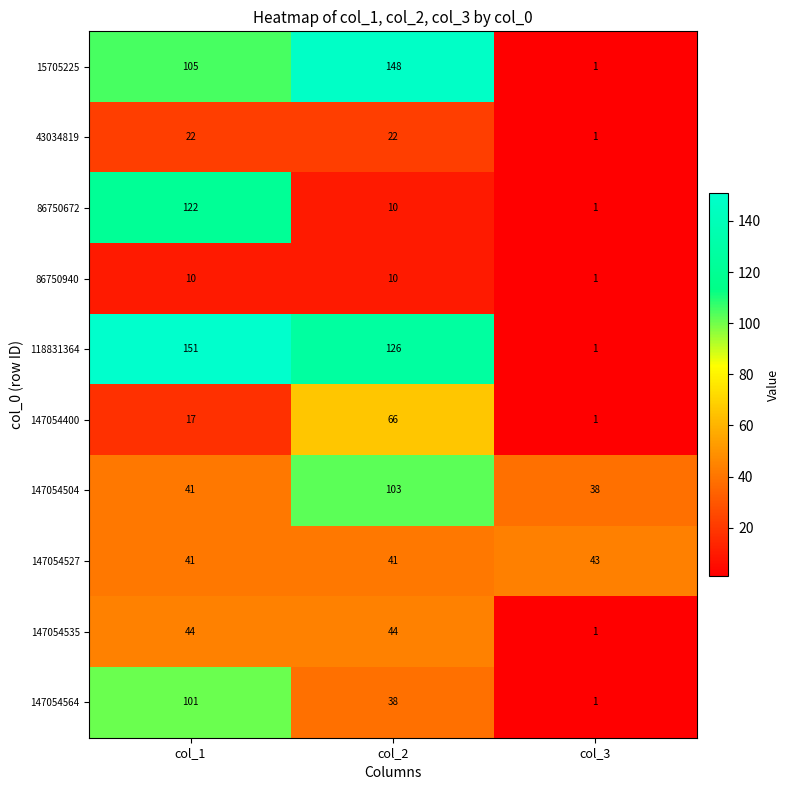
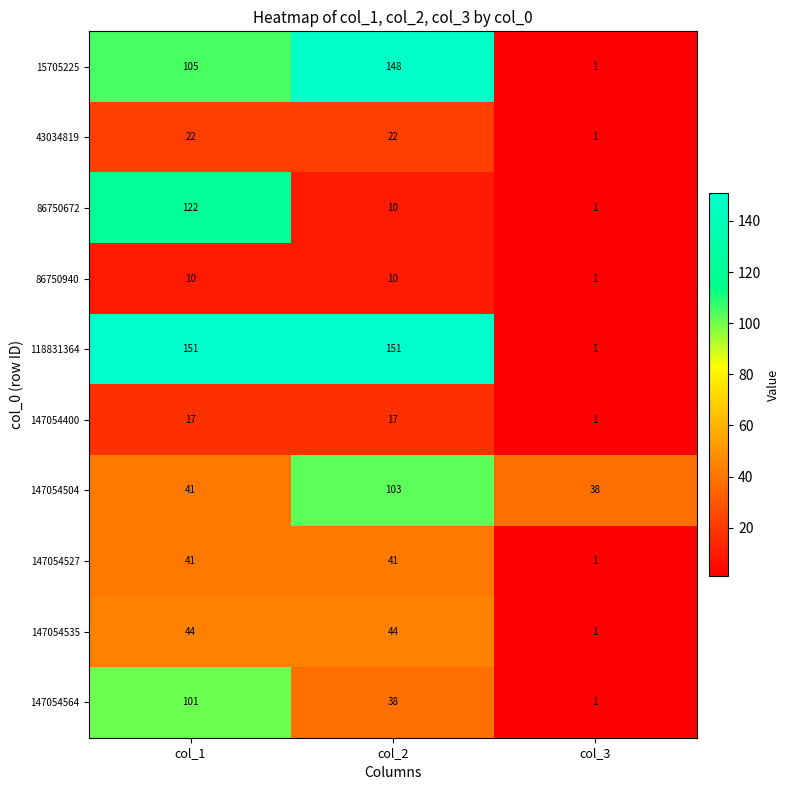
118831364, col_2: 126 -> 151
147054400, col_2: 66 -> 17
147054527, col_3: 43 -> 1
